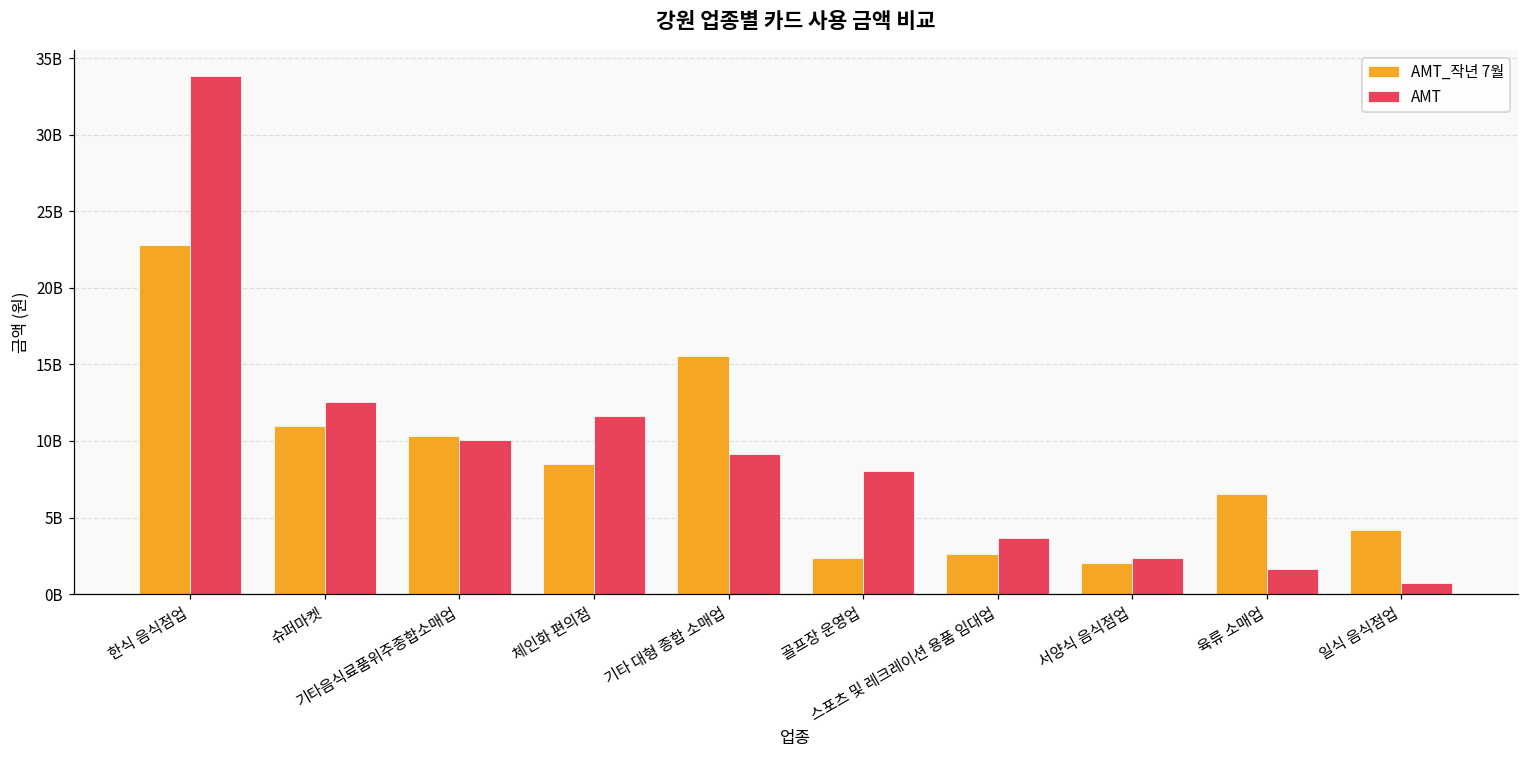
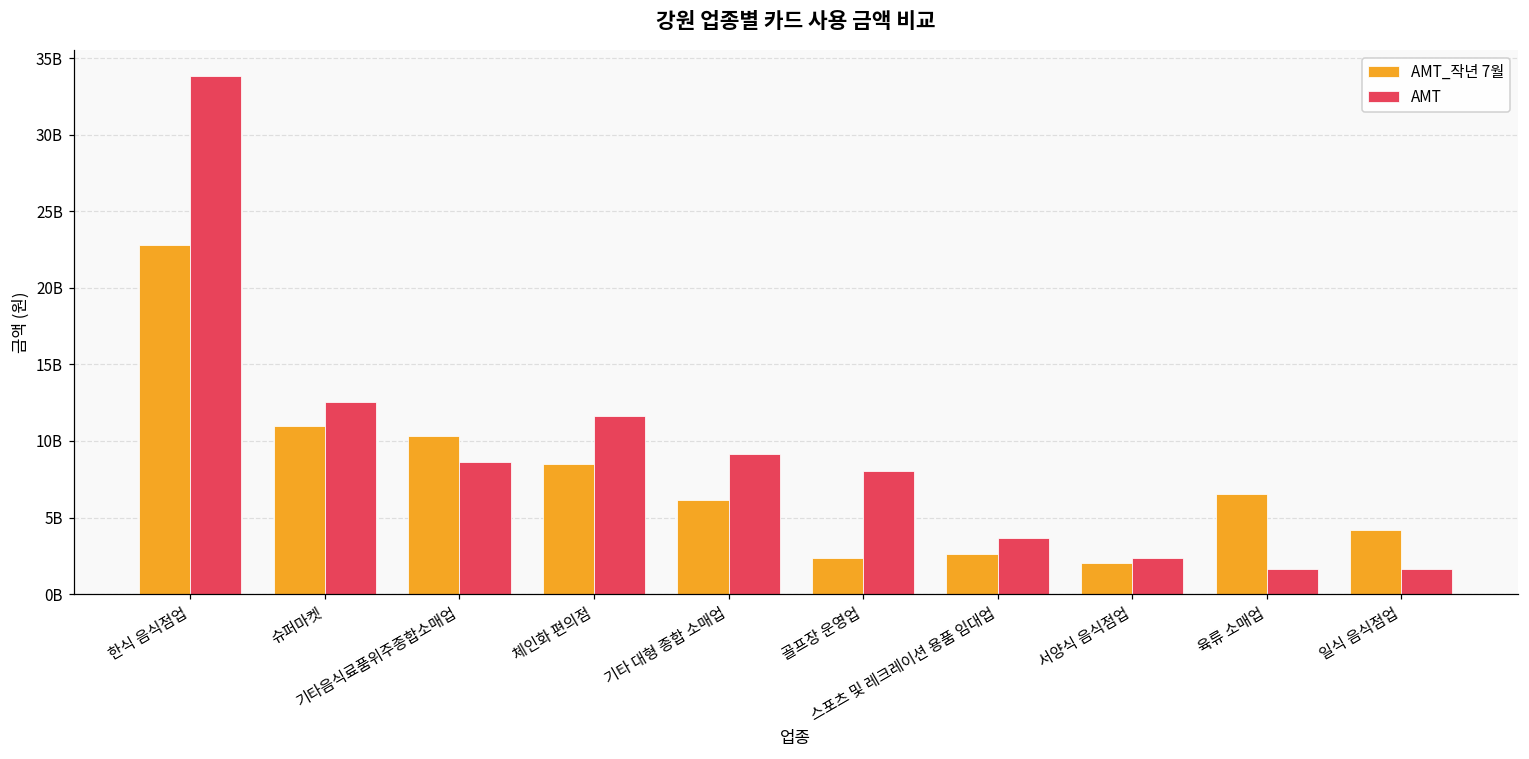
AMT, 기타음식료품위주종합소매업: 10100000000 -> 8600000000
AMT_작년 7월, 기타 대형 종합 소매업: 15600000000 -> 6100000000
AMT, 일식 음식점업: 700000000 -> 1600000000
